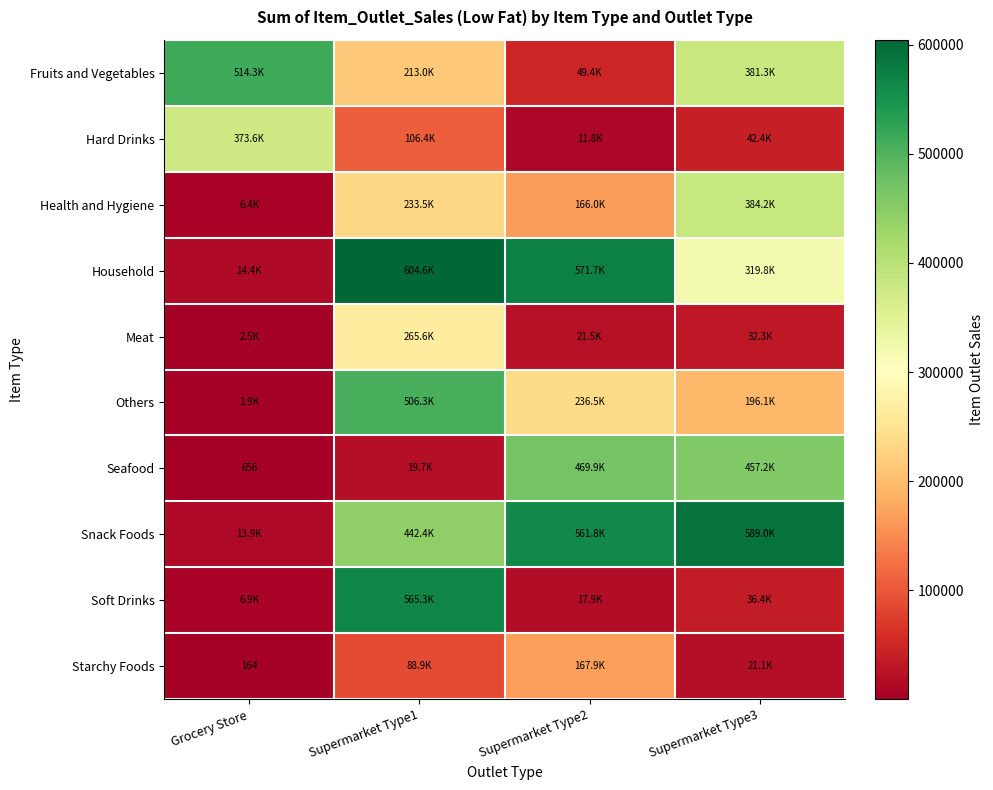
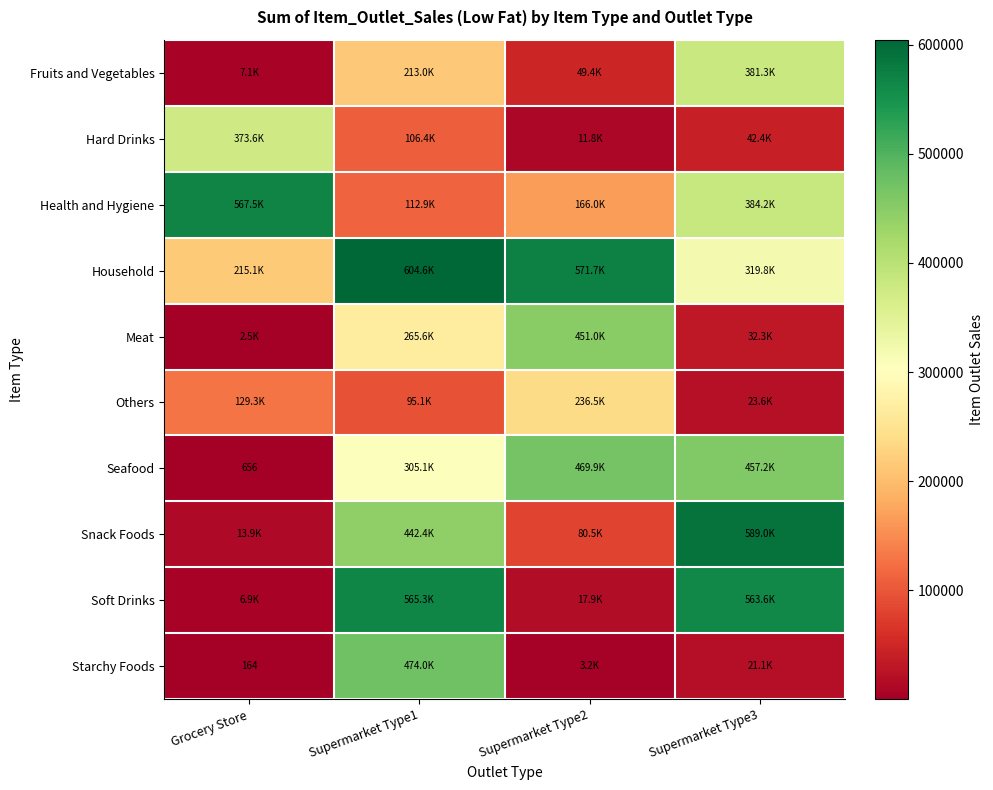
Fruits and Vegetables, Grocery Store: 514.3K -> 7.1K
Health and Hygiene, Grocery Store: 6.4K -> 567.5K
Health and Hygiene, Supermarket Type1: 233.5K -> 112.9K
Household, Grocery Store: 14.4K -> 215.1K
Meat, Supermarket Type2: 21.5K -> 451.0K
Others, Grocery Store: 1.9K -> 129.3K
Others, Supermarket Type1: 506.3K -> 95.1K
Others, Supermarket Type3: 196.1K -> 23.6K
Seafood, Supermarket Type1: 19.7K -> 305.1K
Snack Foods, Supermarket Type2: 561.8K -> 80.5K
Soft Drinks, Supermarket Type3: 36.4K -> 563.6K
Starchy Foods, Supermarket Type1: 88.9K -> 474.0K
Starchy Foods, Supermarket Type2: 167.9K -> 3.2K
